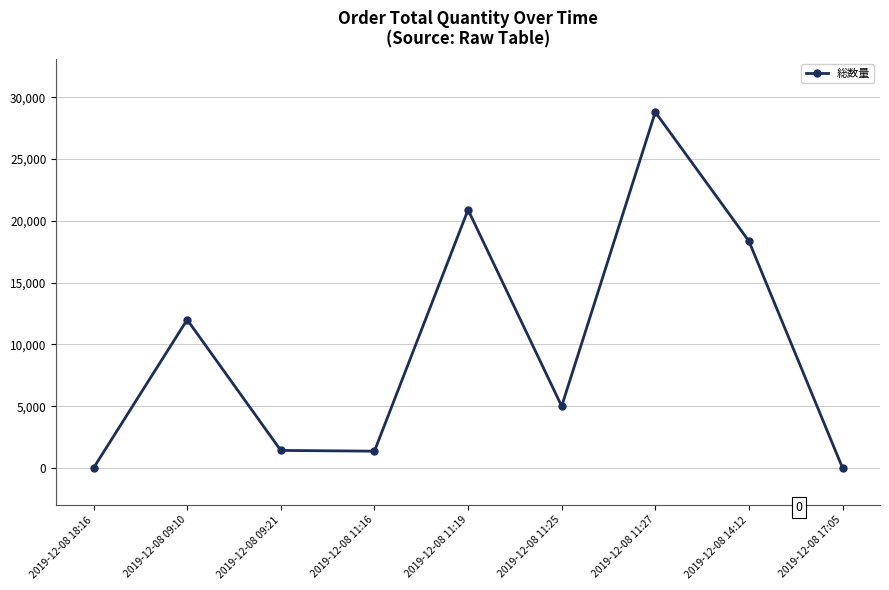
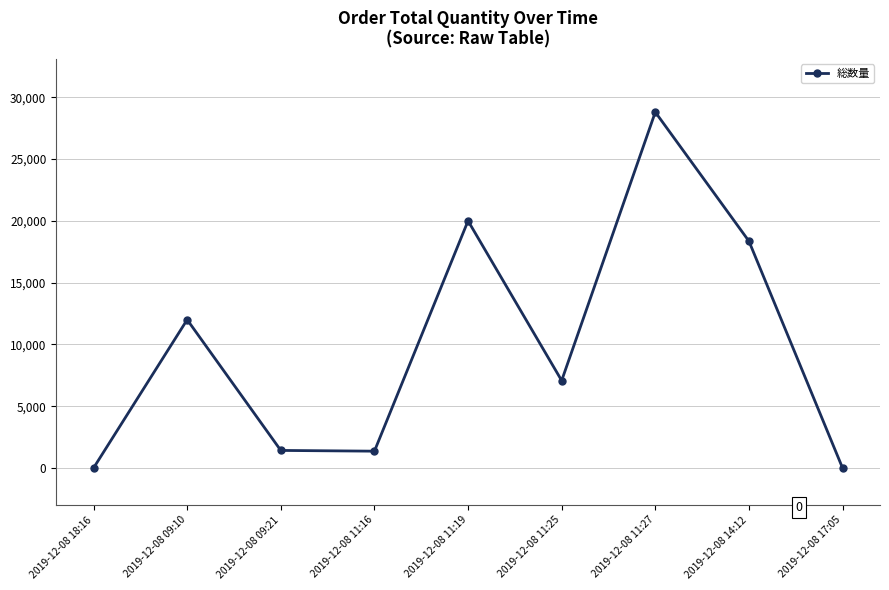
2019-12-08 11:19: 20,900 -> 20,000
2019-12-08 11:25: 5,000 -> 7,100
